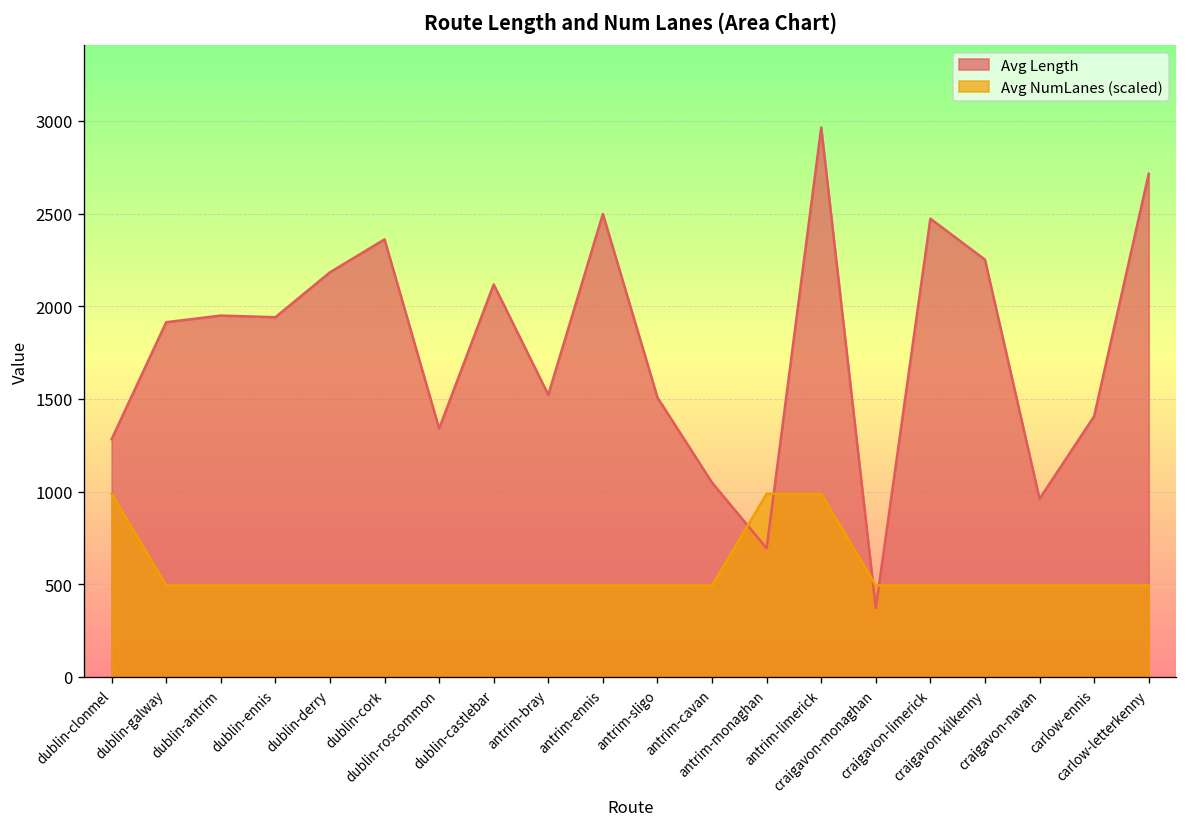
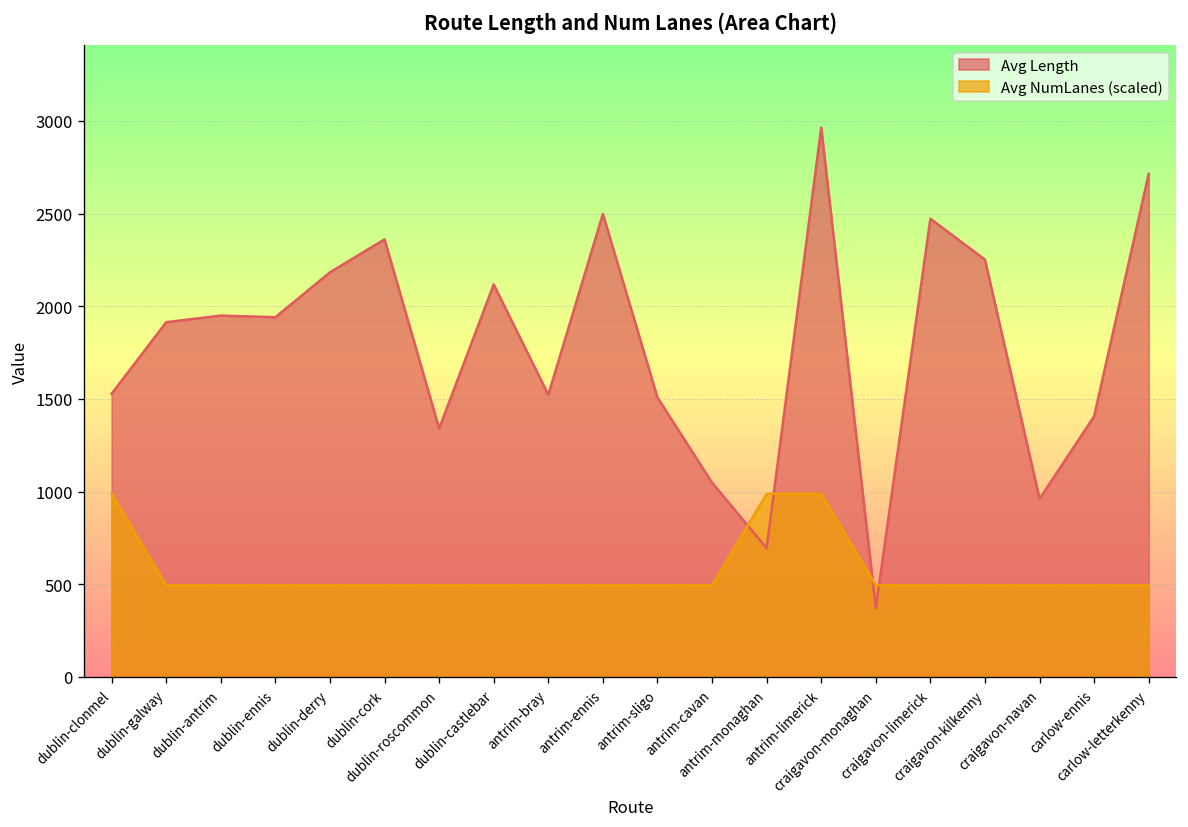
Avg Length, dublin-clonmel: 1280 -> 1530
